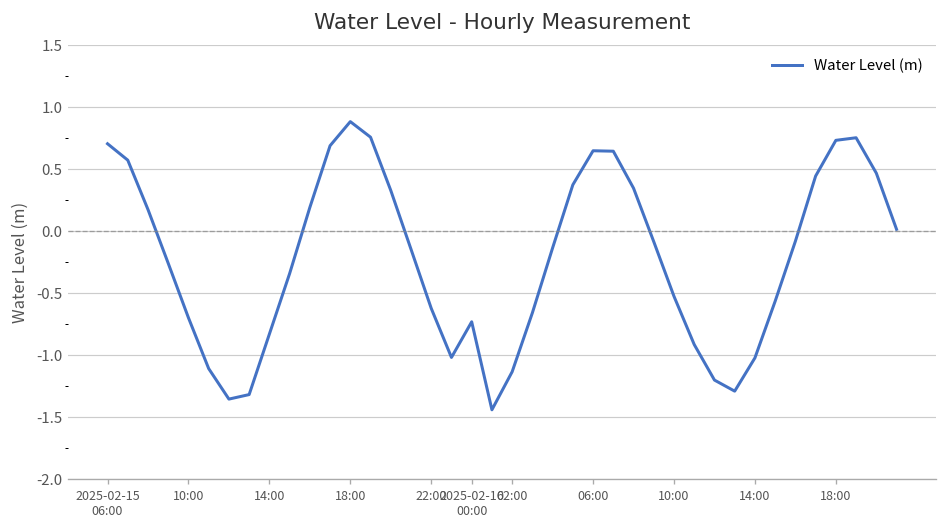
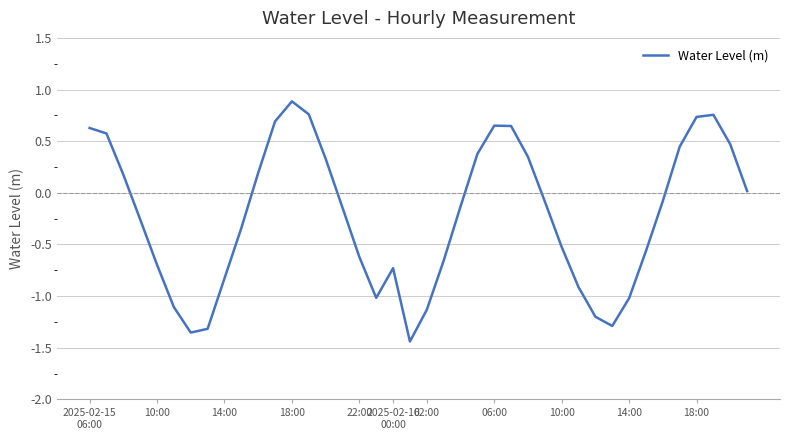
2025-02-15 06:00: 0.71 -> 0.63
